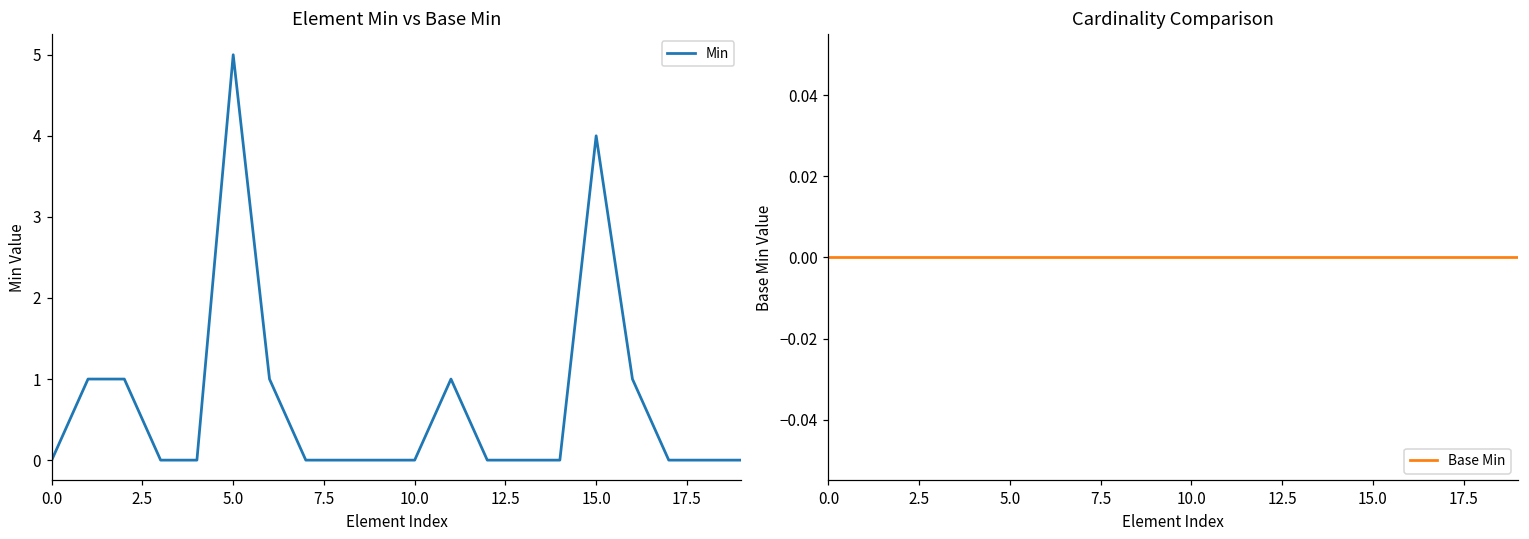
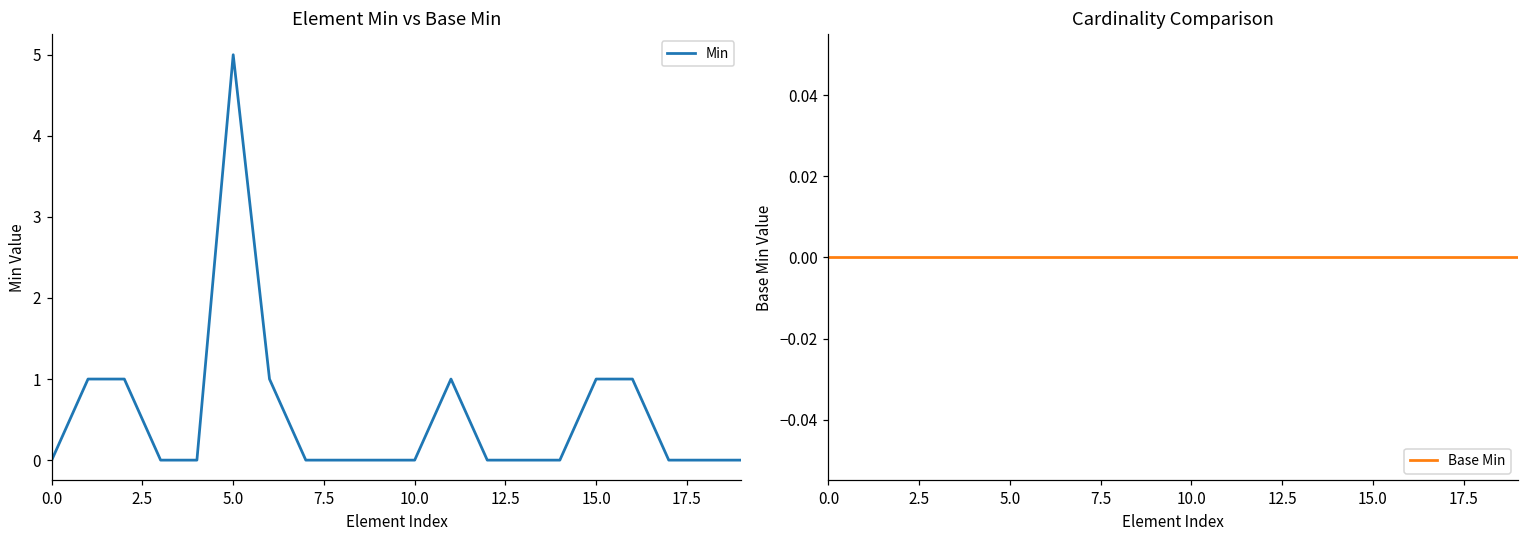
Element Min vs Base Min, 15.0: 4 -> 1
